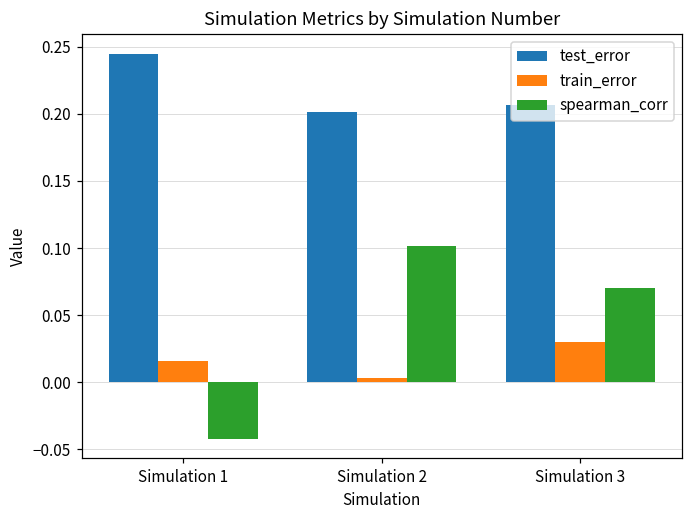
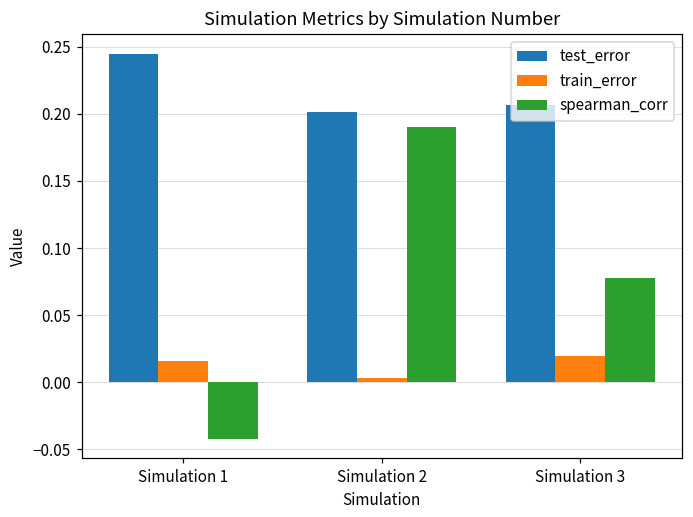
spearman_corr, Simulation 2: 0.102 -> 0.191
train_error, Simulation 3: 0.030 -> 0.020
spearman_corr, Simulation 3: 0.071 -> 0.078
